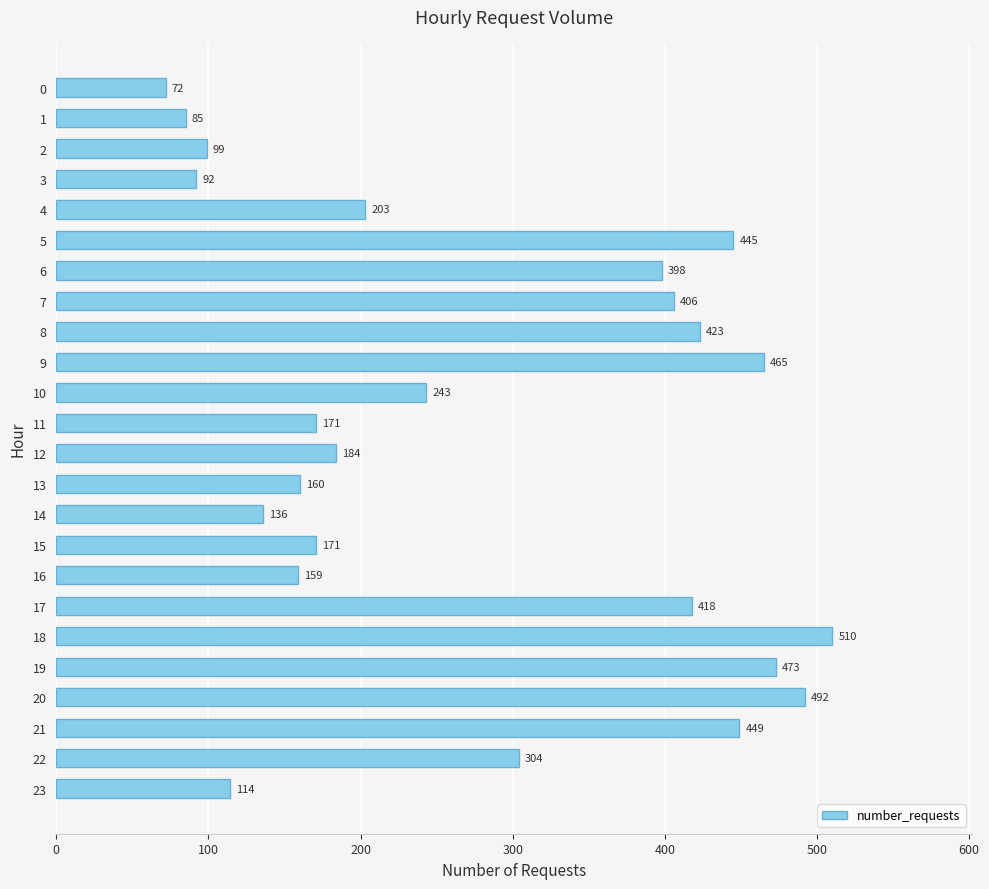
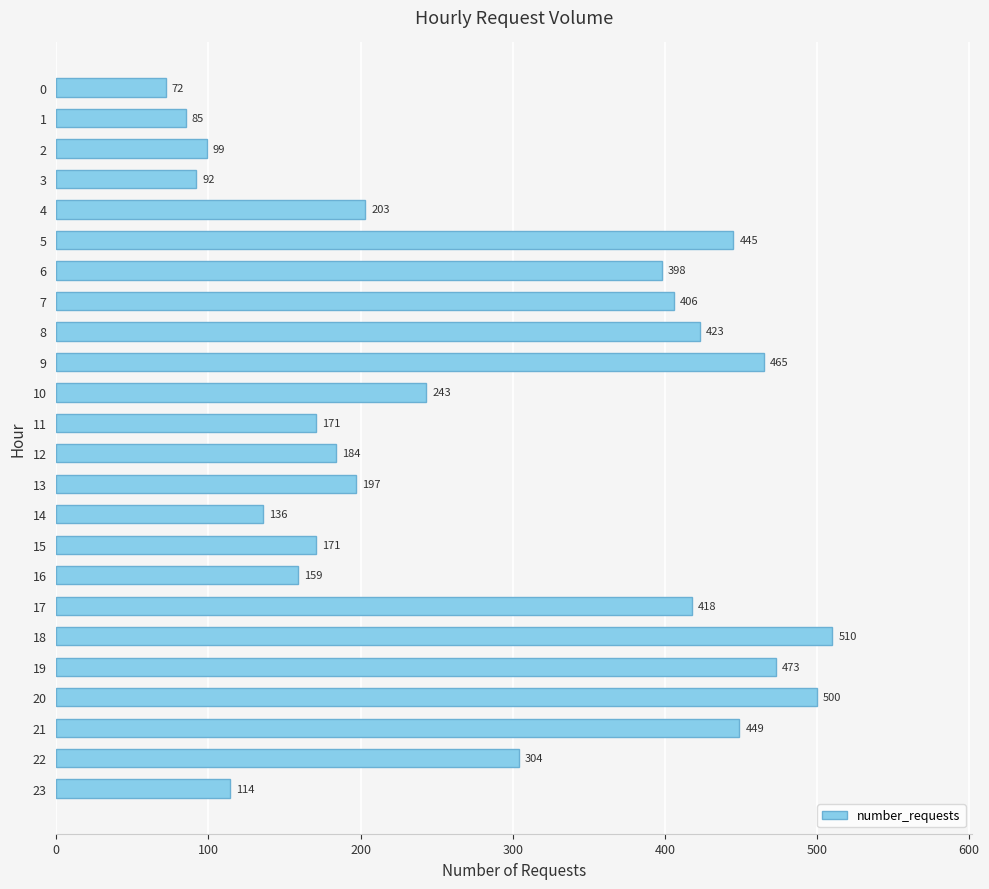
13: 160 -> 197
20: 492 -> 500
